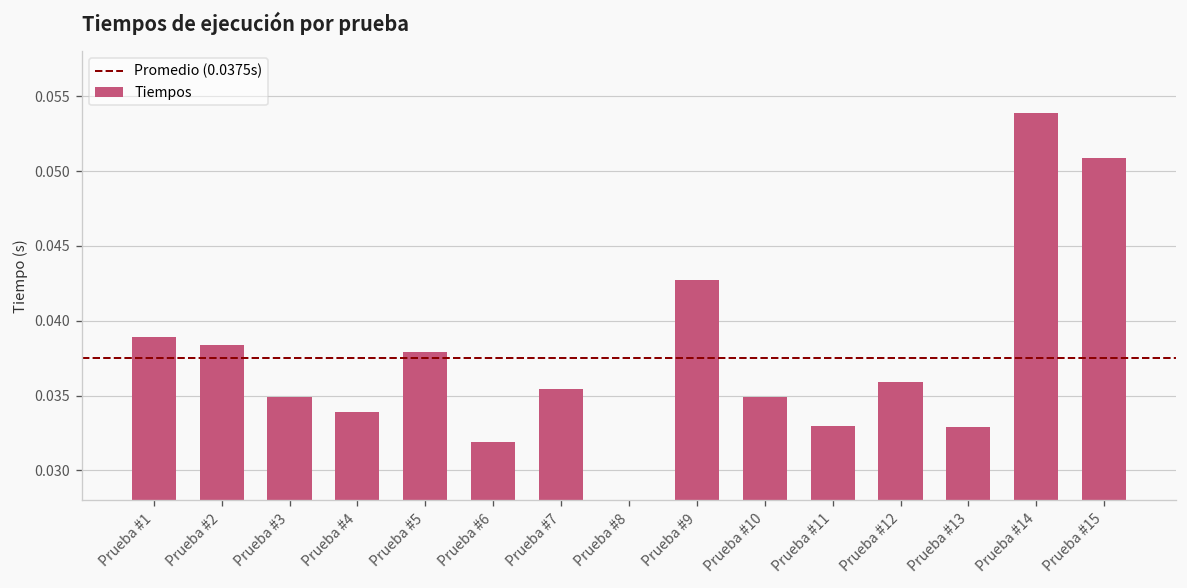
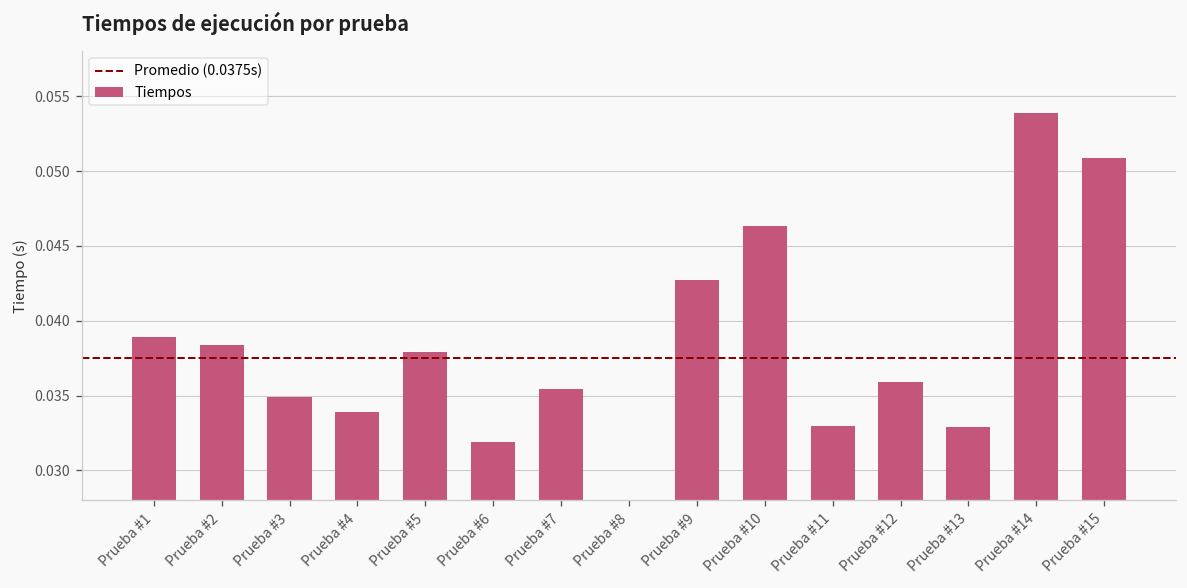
Prueba #10: 0.0349 -> 0.0463
